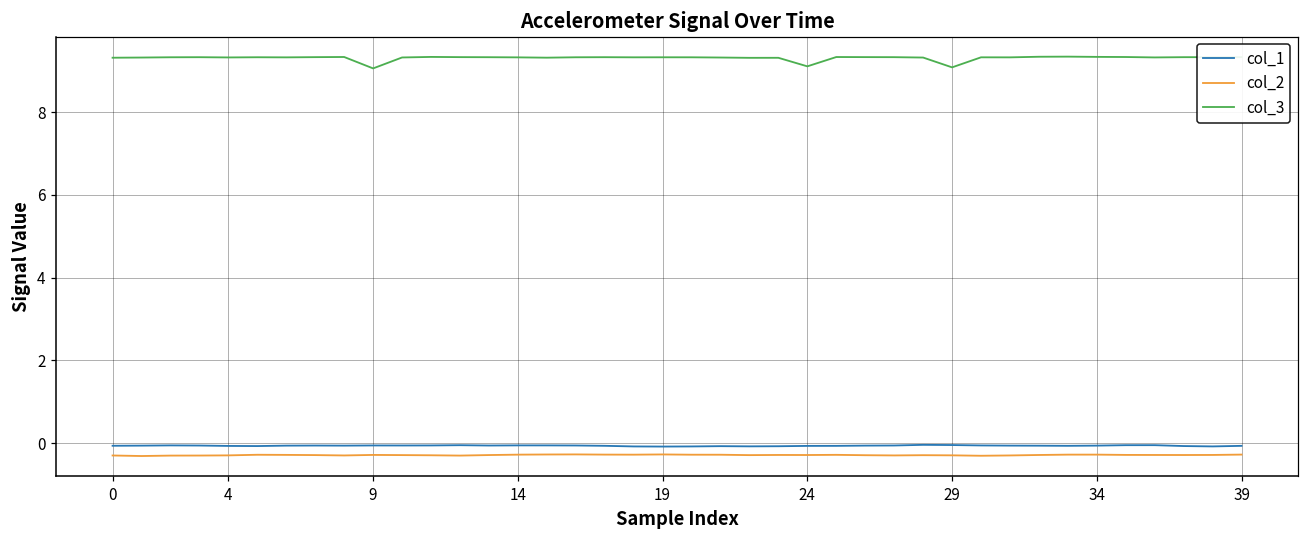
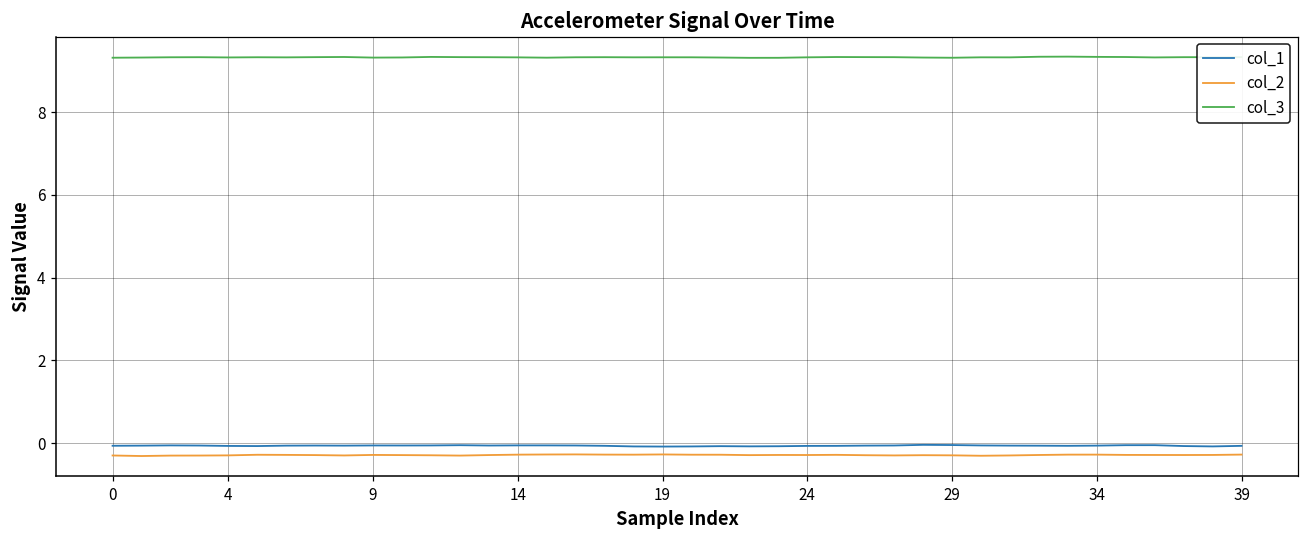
col_3, 9: 9.1 -> 9.3
col_3, 24: 9.1 -> 9.3
col_3, 29: 9.1 -> 9.3
